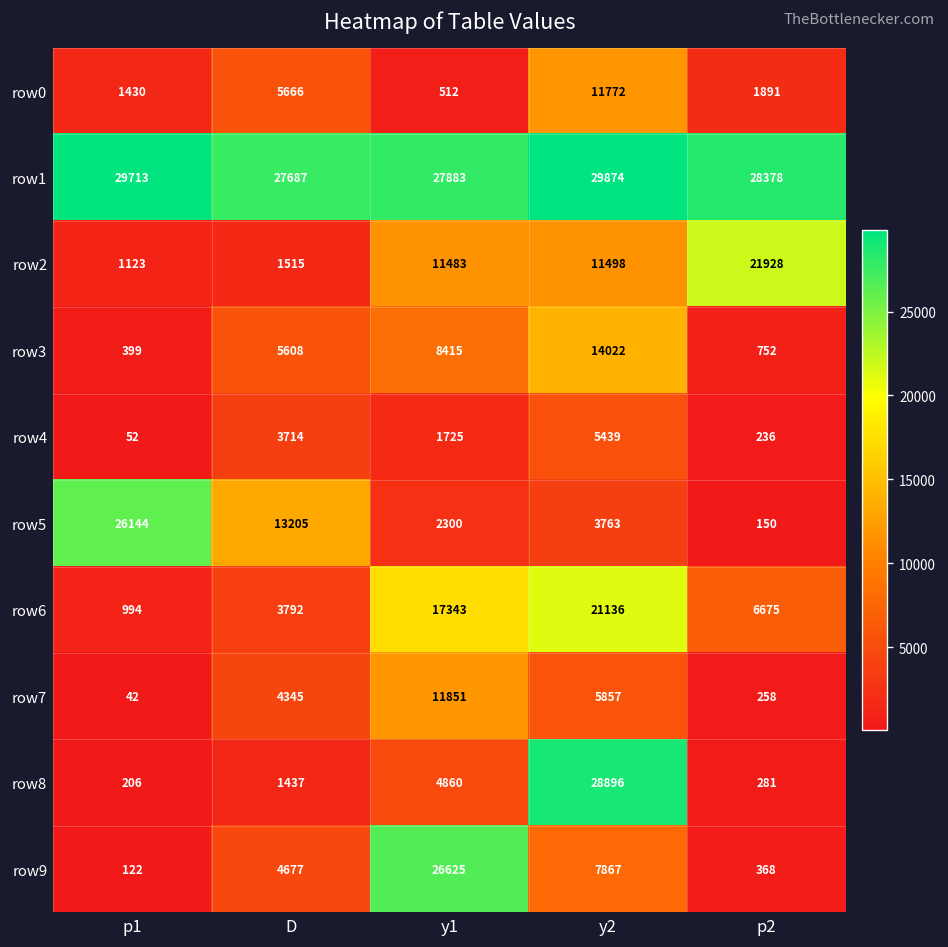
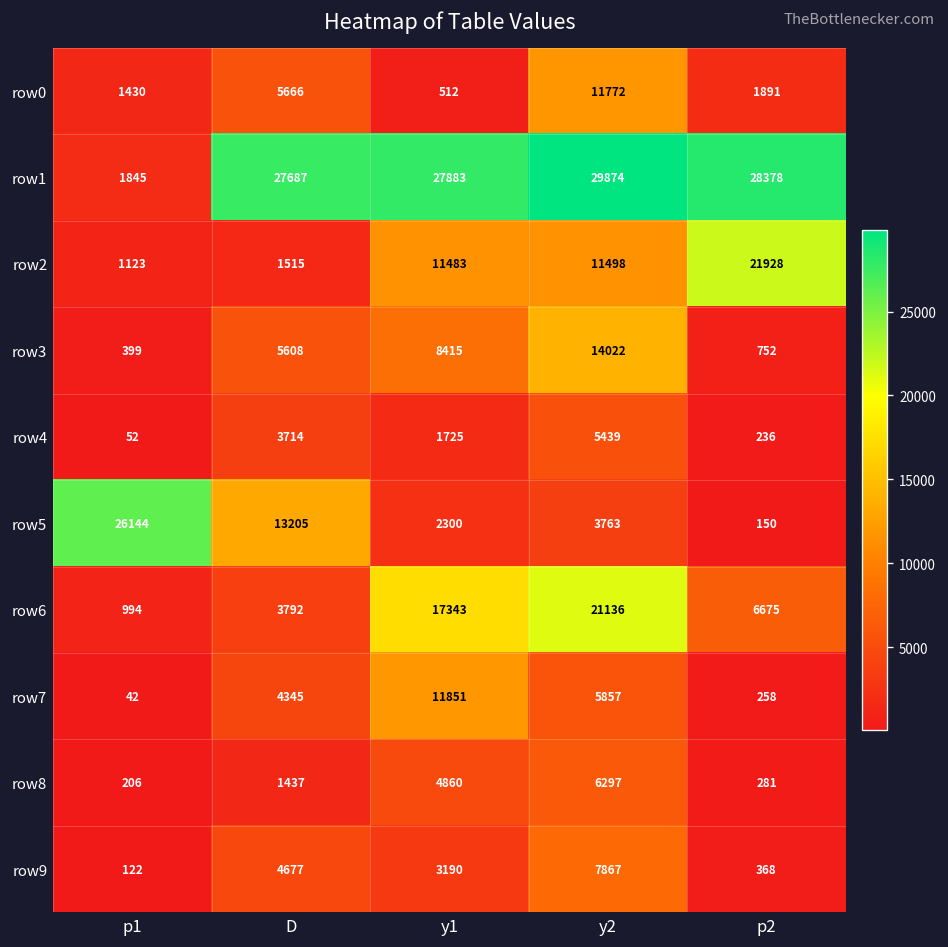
row1, p1: 29713 -> 1845
row8, y2: 28896 -> 6297
row9, y1: 26625 -> 3190
